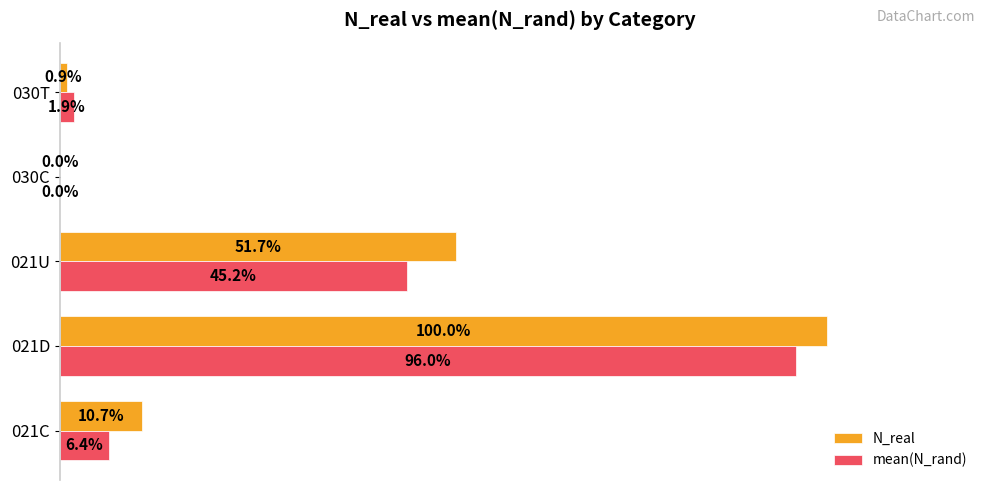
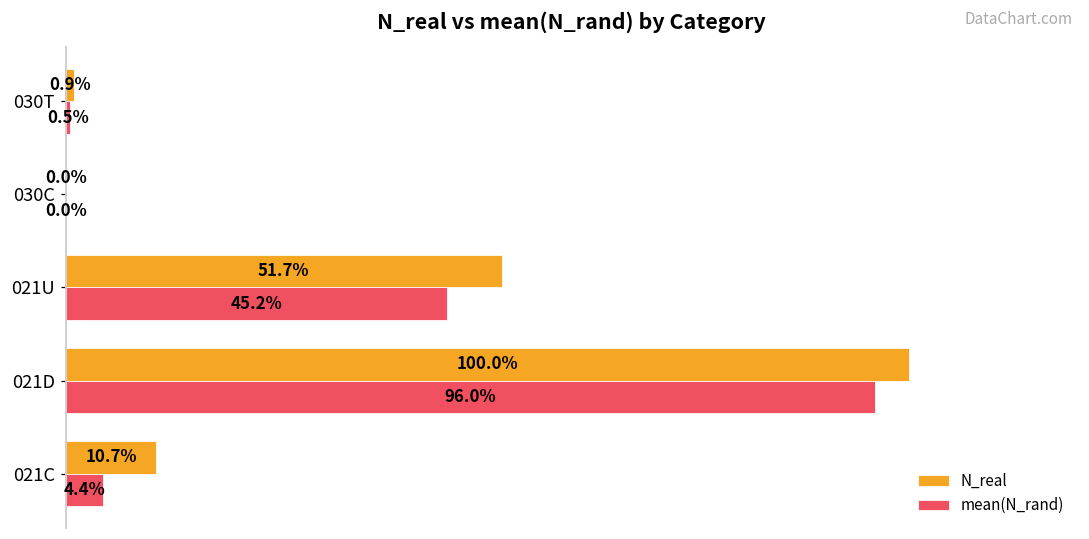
mean(N_rand), 030T: 1.9% -> 0.5%
mean(N_rand), 021C: 6.4% -> 4.4%
